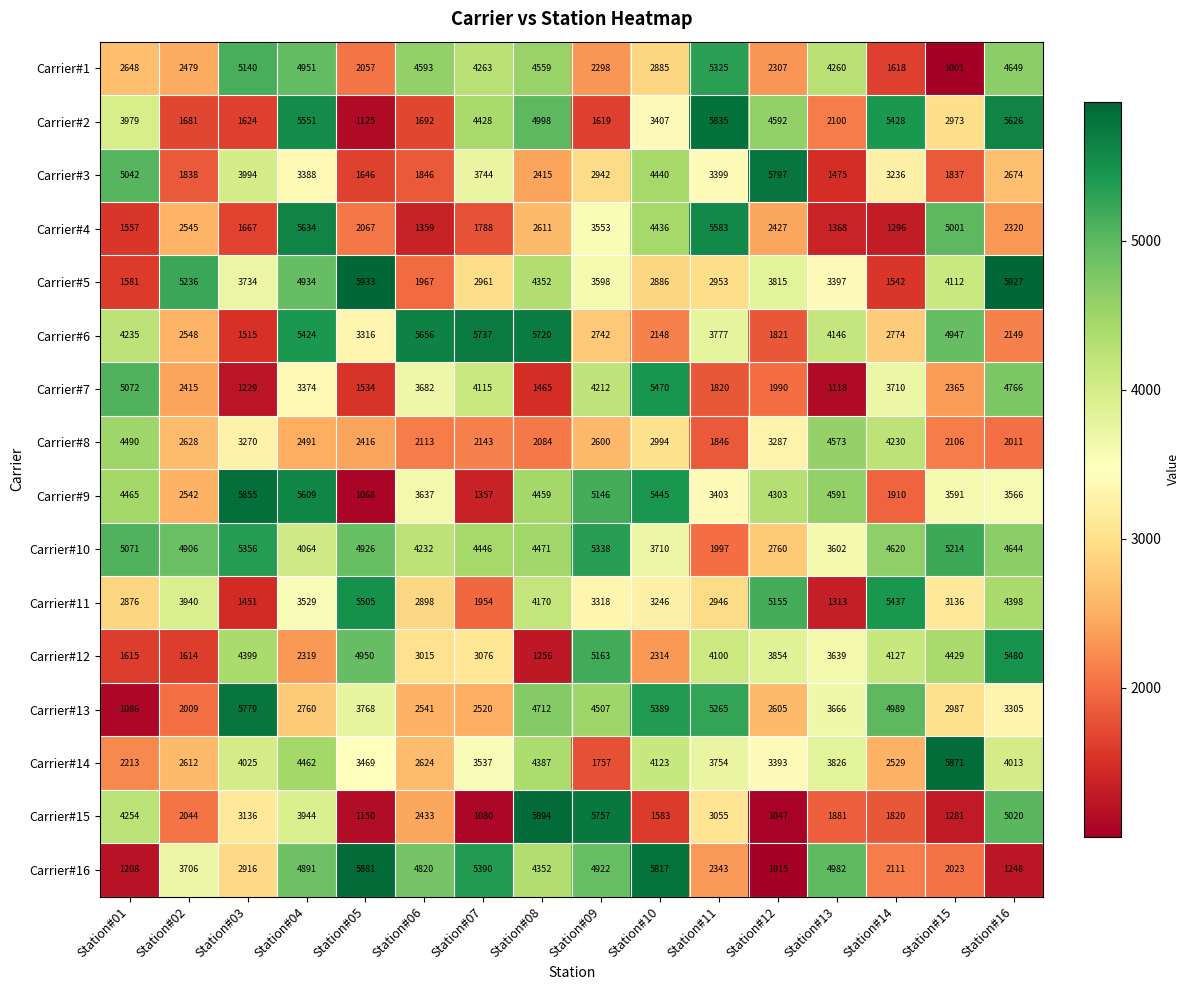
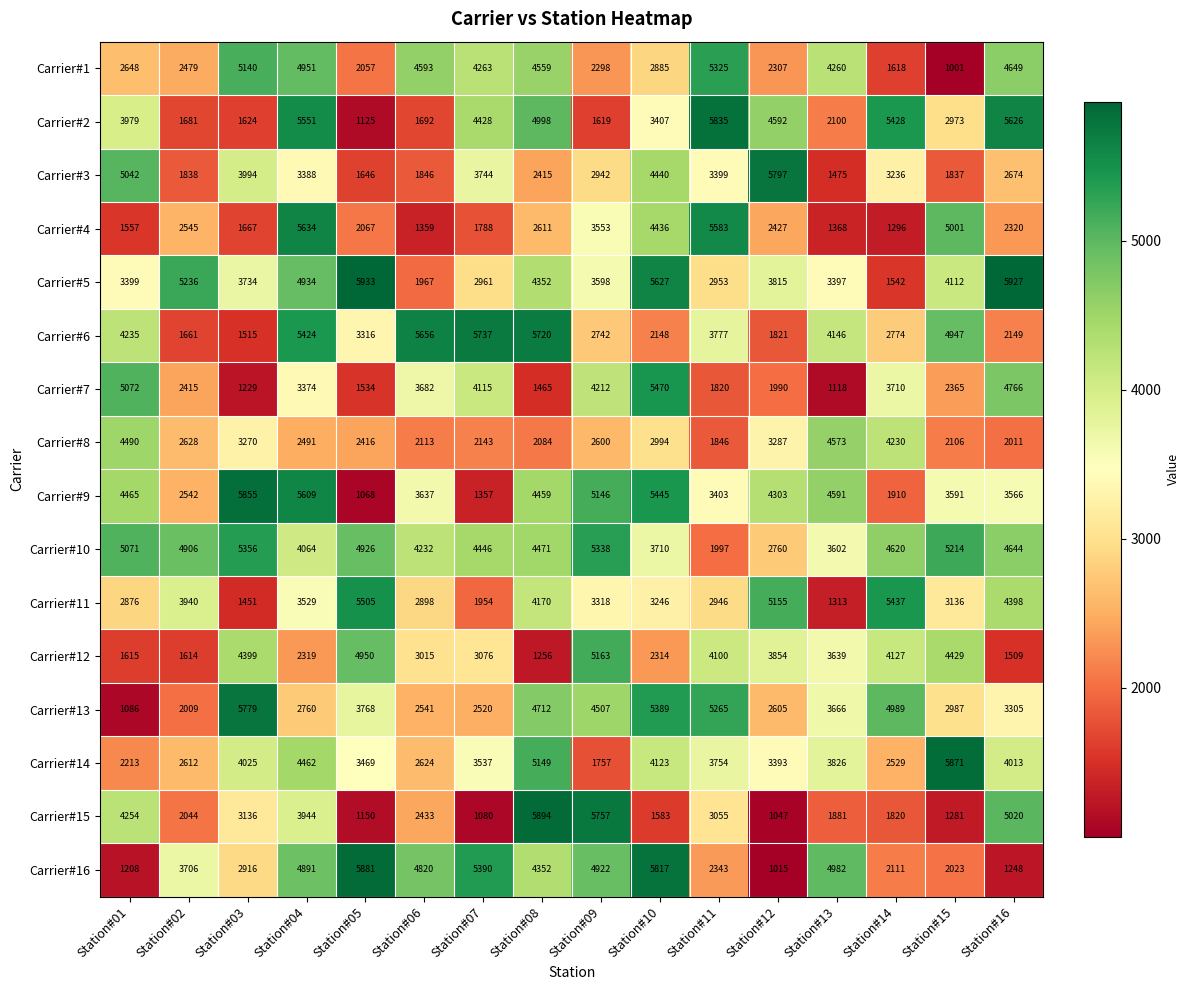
Carrier#5, Station#01: 1581 -> 3399
Carrier#5, Station#10: 2886 -> 5627
Carrier#6, Station#02: 2548 -> 1661
Carrier#12, Station#16: 5480 -> 1509
Carrier#14, Station#08: 4387 -> 5149
